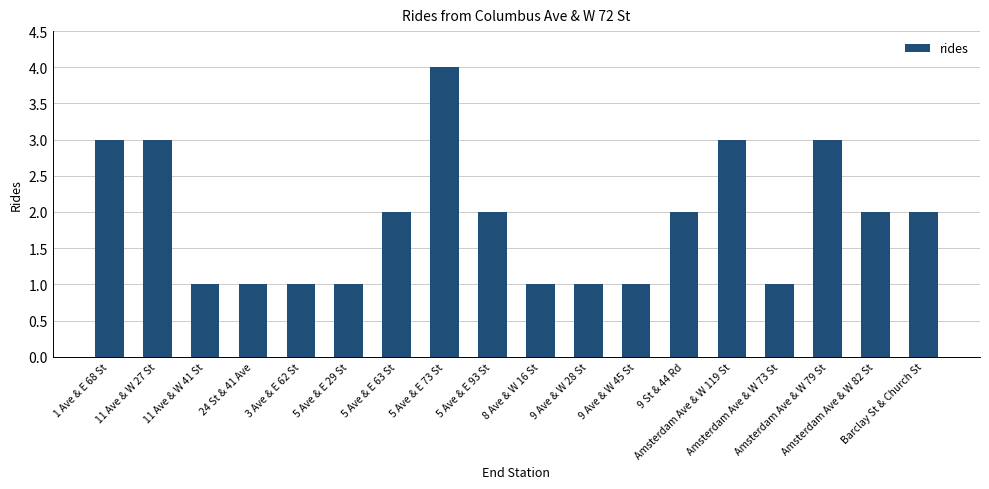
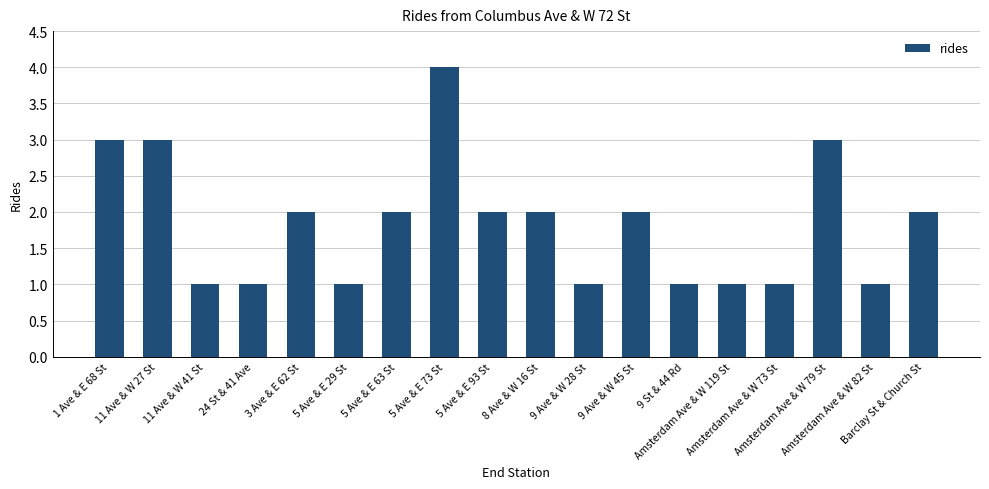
3 Ave & E 62 St: 1 -> 2
8 Ave & W 16 St: 1 -> 2
9 Ave & W 45 St: 1 -> 2
9 St & 44 Rd: 2 -> 1
Amsterdam Ave & W 119 St: 3 -> 1
Amsterdam Ave & W 82 St: 2 -> 1
